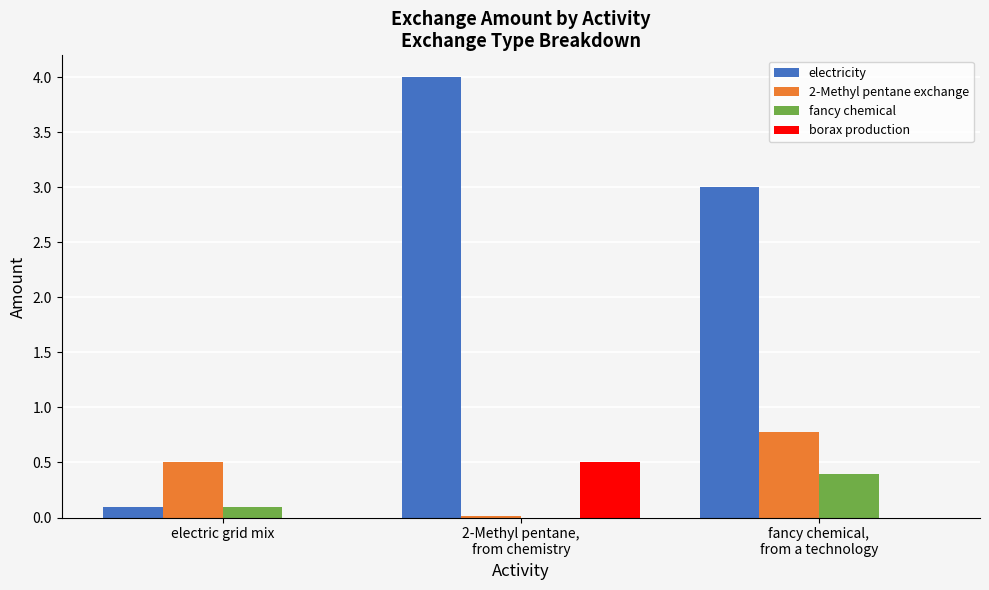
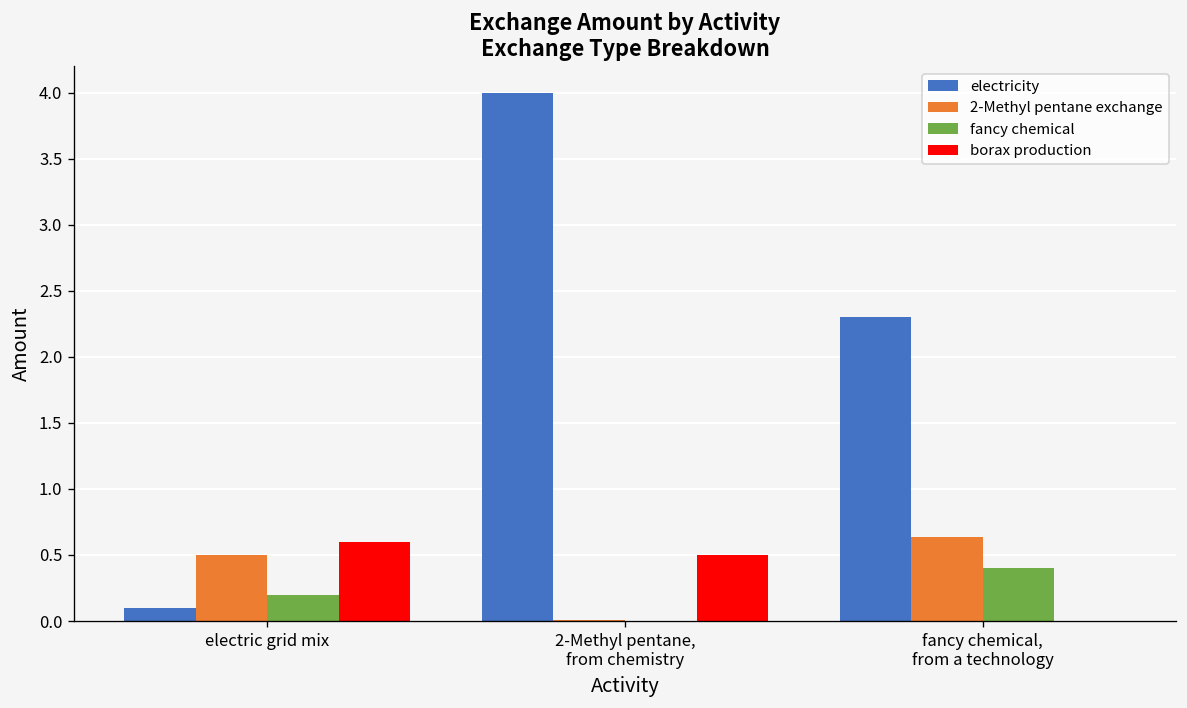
fancy chemical, electric grid mix: 0.1 -> 0.2
borax production, electric grid mix: 0.0 -> 0.6
electricity, fancy chemical, from a technology: 3.0 -> 2.3
2-Methyl pentane exchange, fancy chemical, from a technology: 0.78 -> 0.64
